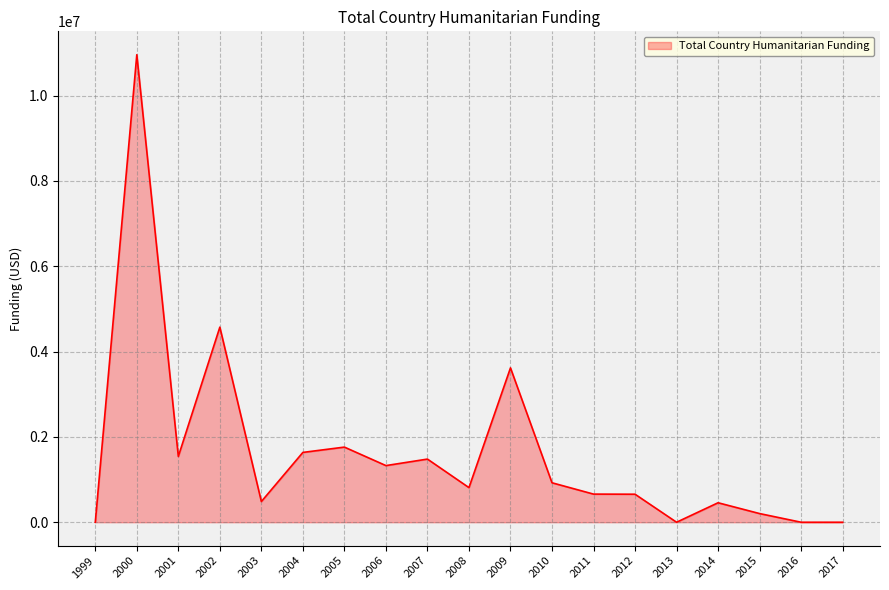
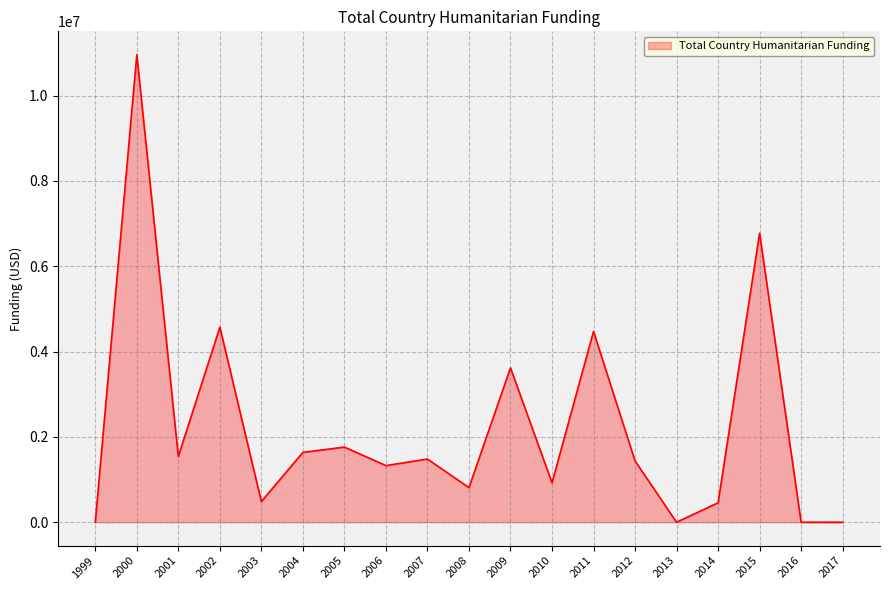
2011: 700000 -> 4500000
2012: 700000 -> 1400000
2015: 200000 -> 6800000
